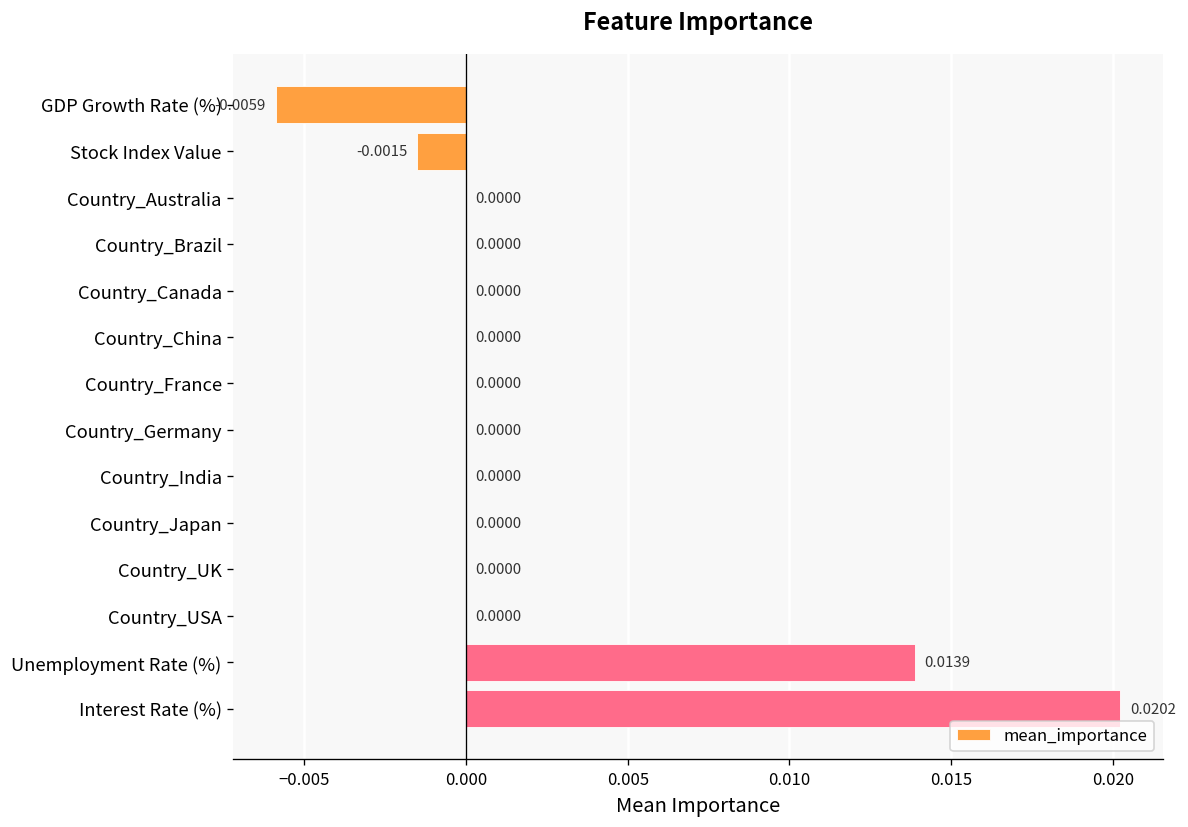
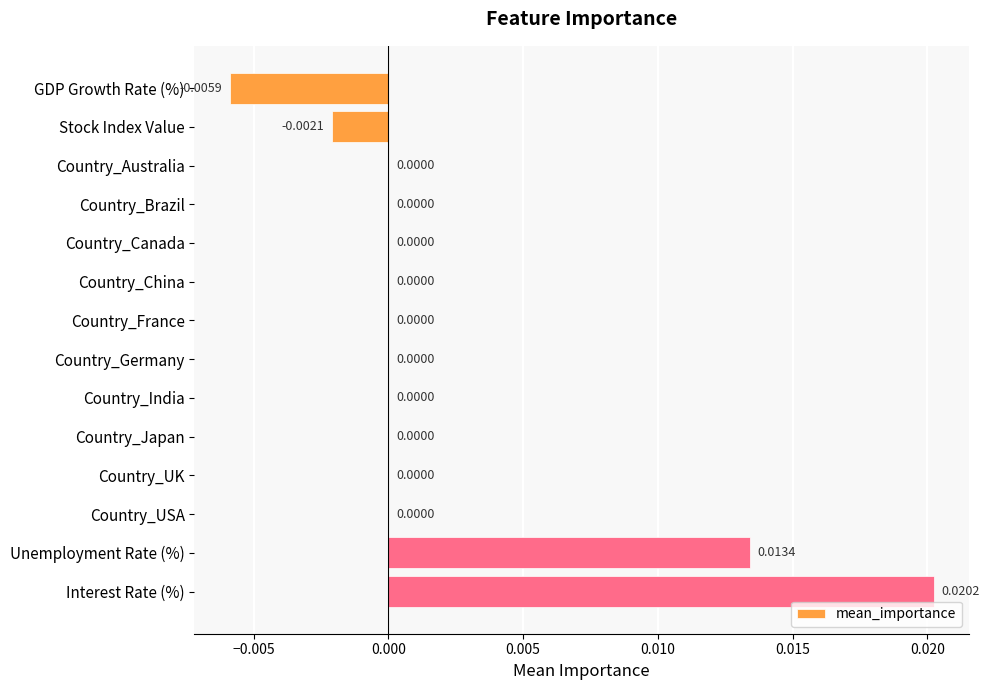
Stock Index Value: -0.0015 -> -0.0021
Unemployment Rate (%): 0.0139 -> 0.0134
